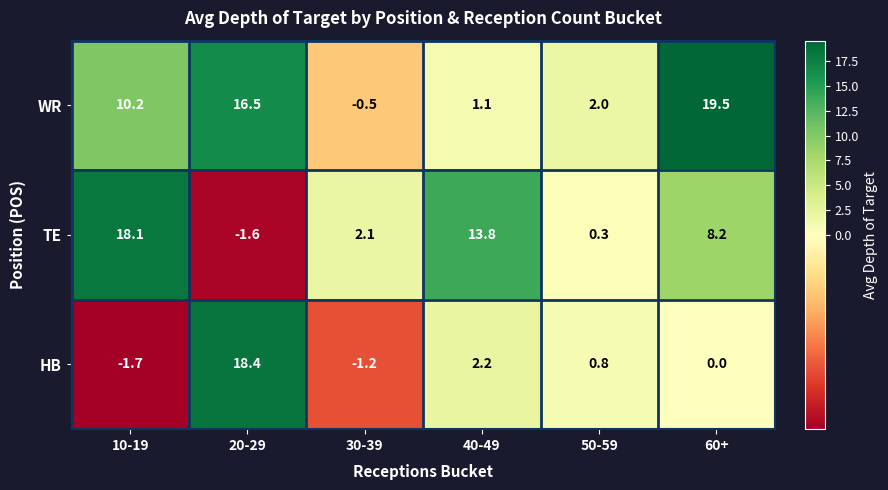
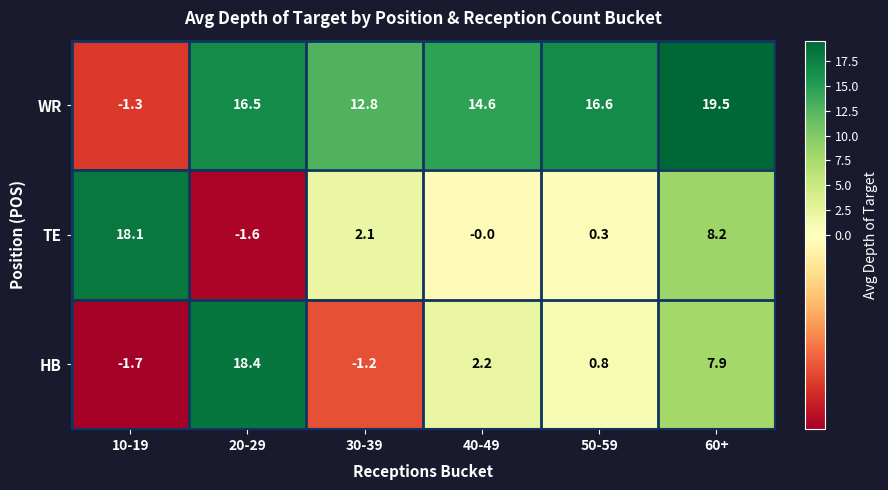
WR, 10-19: 10.2 -> -1.3
WR, 30-39: -0.5 -> 12.8
WR, 40-49: 1.1 -> 14.6
WR, 50-59: 2.0 -> 16.6
TE, 40-49: 13.8 -> -0.0
HB, 60+: 0.0 -> 7.9
